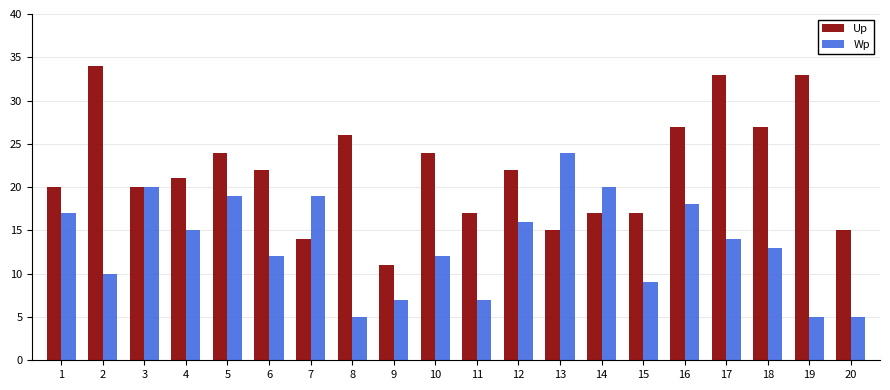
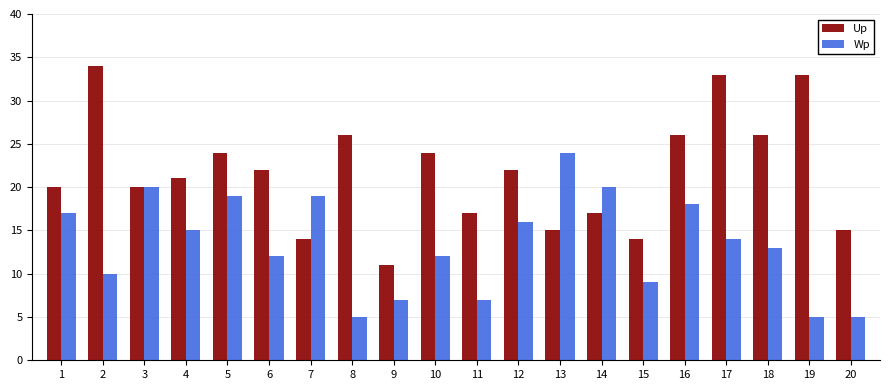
Up, 15: 17 -> 14
Up, 16: 27 -> 26
Up, 18: 27 -> 26
